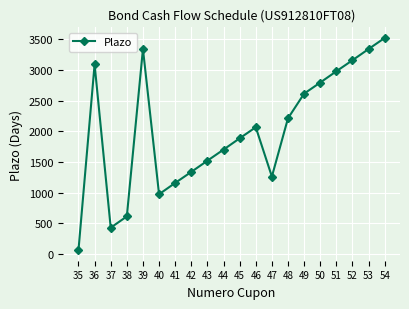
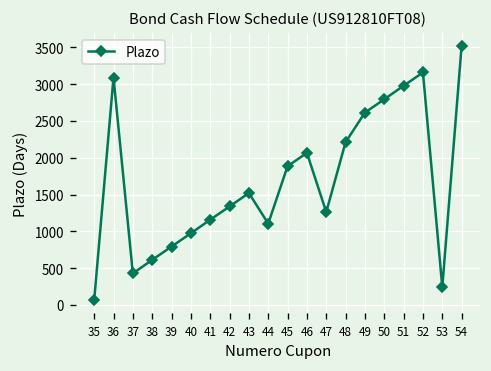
39: 3300 -> 800
44: 1700 -> 1100
53: 3300 -> 200
